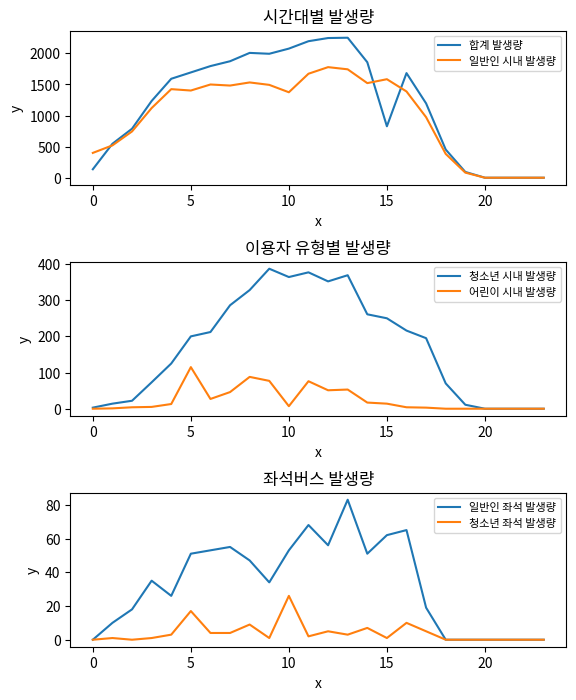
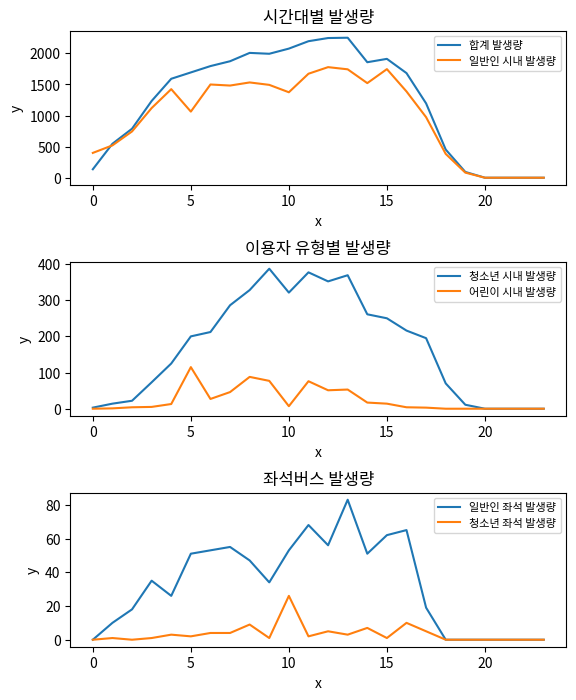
시간대별 발생량, 일반인 시내 발생량, 5: 1400 -> 1100
시간대별 발생량, 합계 발생량, 15: 800 -> 1900
시간대별 발생량, 일반인 시내 발생량, 15: 1600 -> 1700
이용자 유형별 발생량, 청소년 시내 발생량, 10: 360 -> 320
좌석버스 발생량, 청소년 좌석 발생량, 5: 17 -> 2
